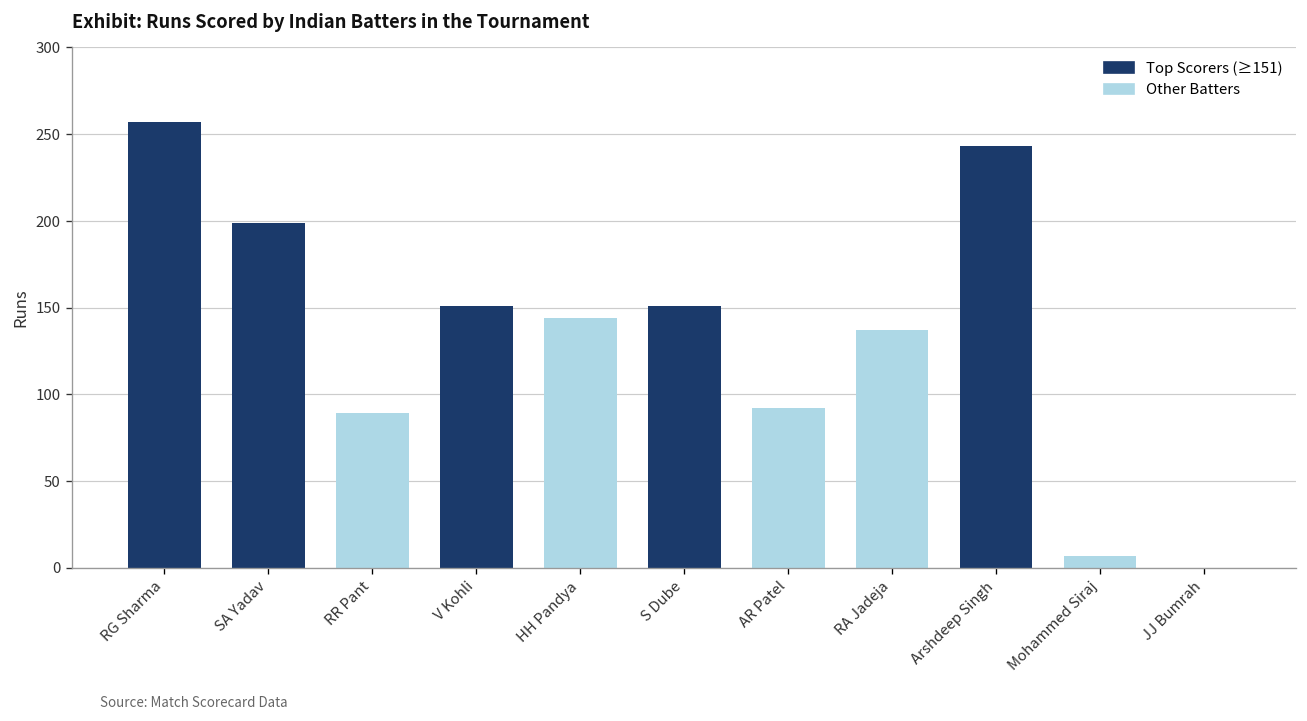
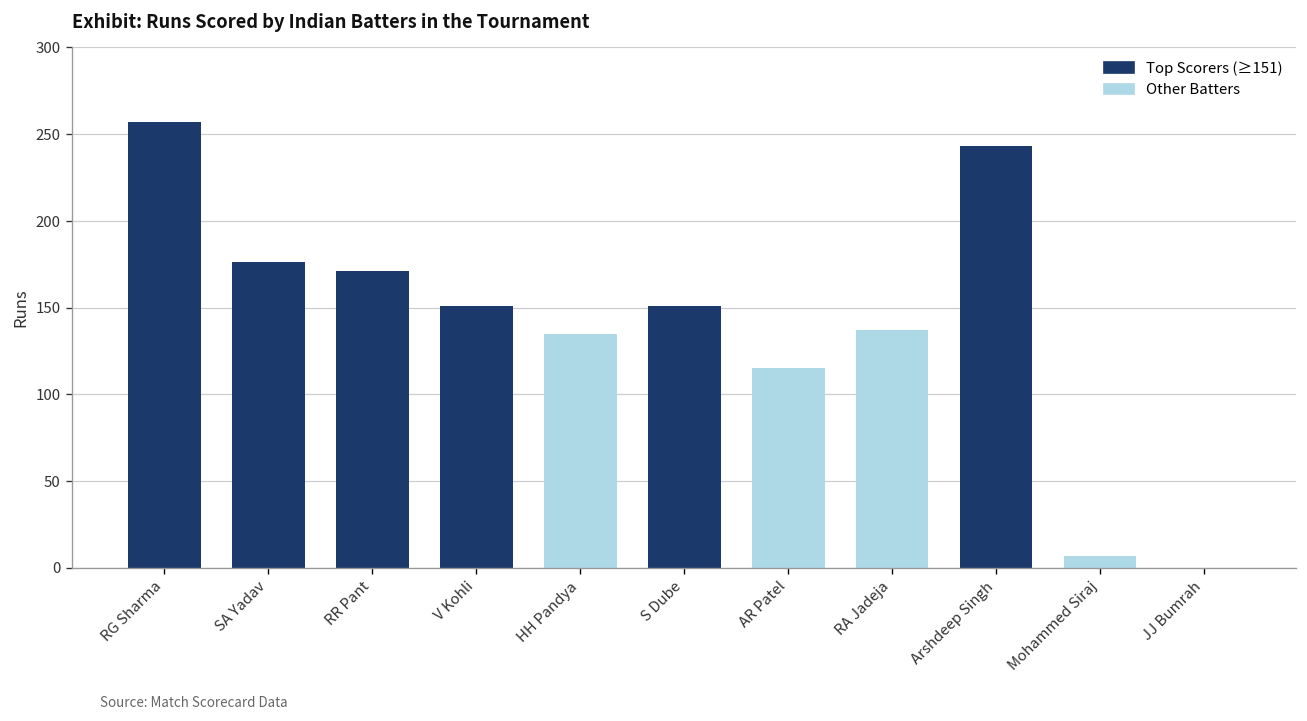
SA Yadav: 199 -> 176
RR Pant: 89 -> 171
HH Pandya: 144 -> 135
AR Patel: 92 -> 115
